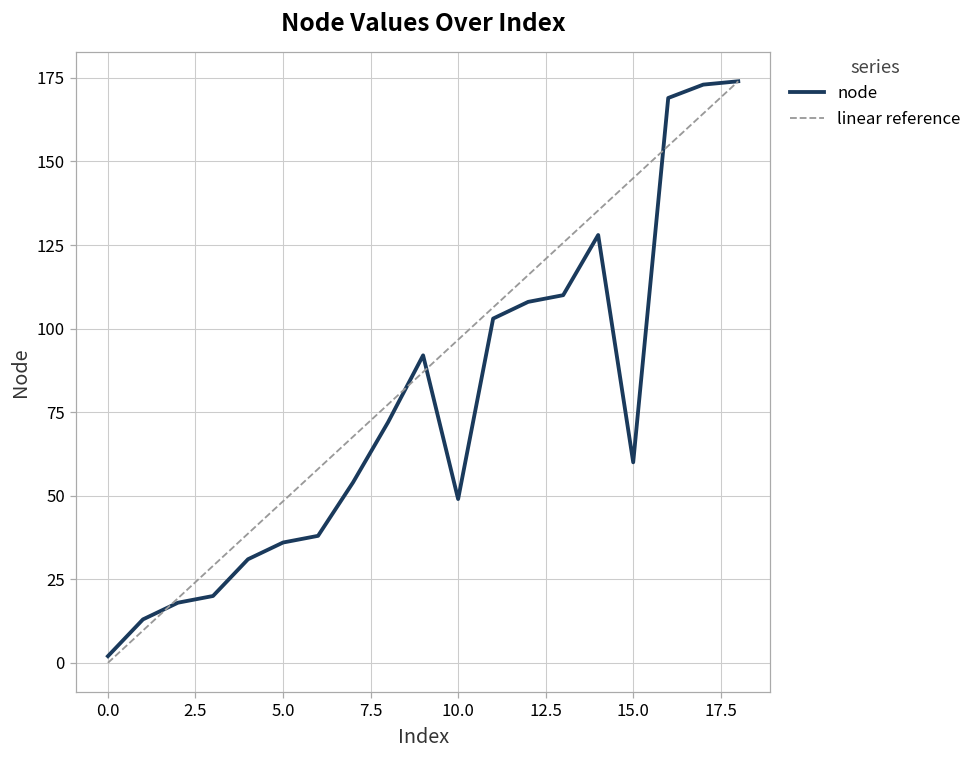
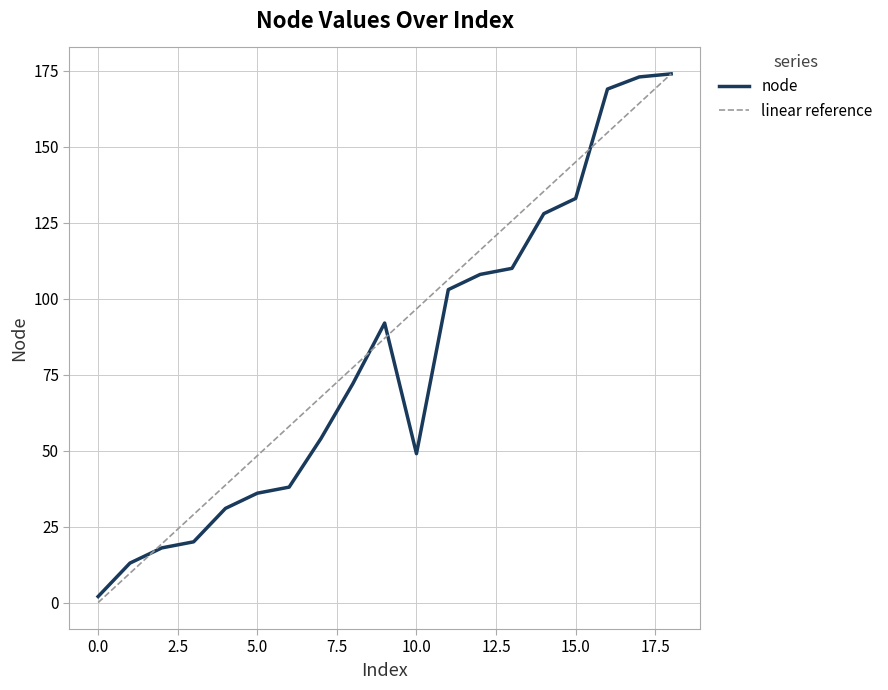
node, 15.0: 60 -> 133
